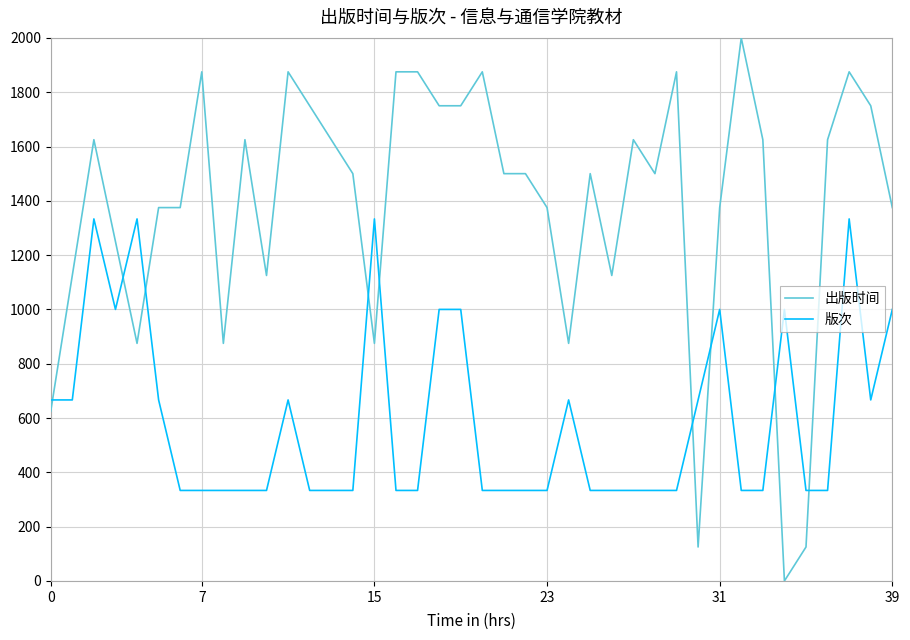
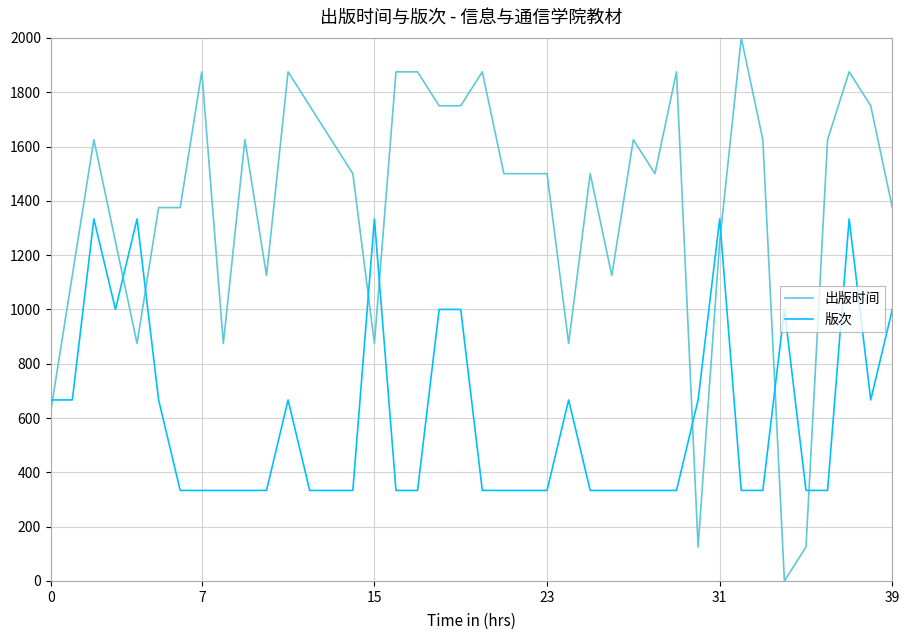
出版时间, 23: 1380 -> 1500
出版时间, 31: 1380 -> 1250
版次, 31: 1000 -> 1330
